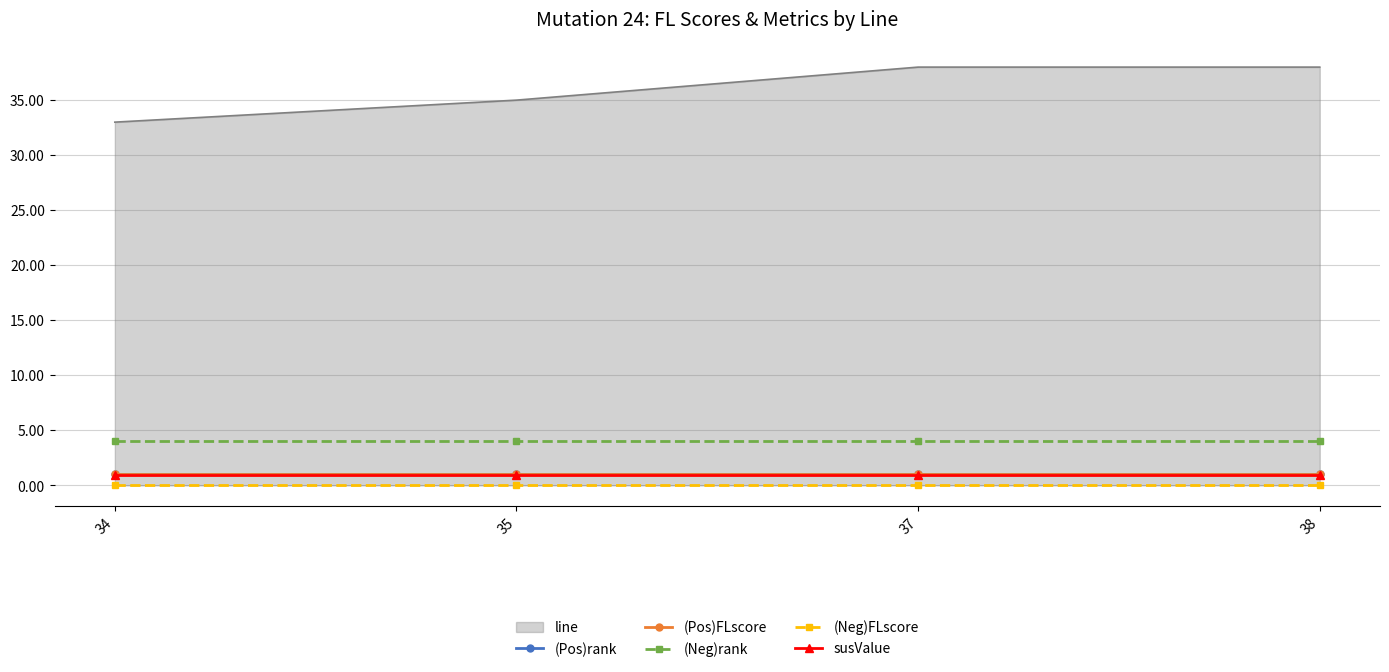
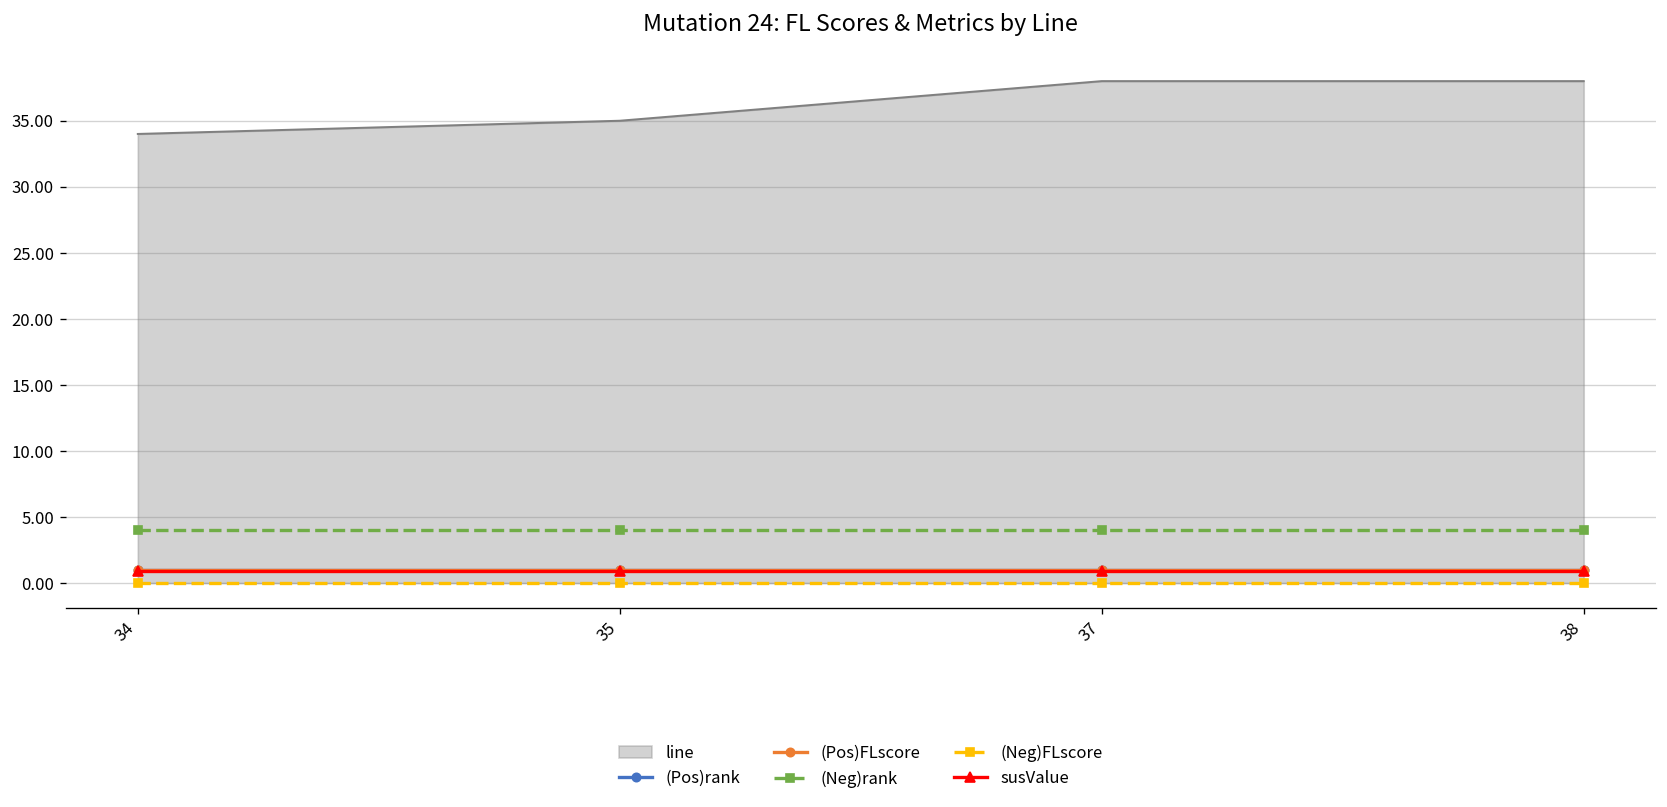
line, 34: 33 -> 34
